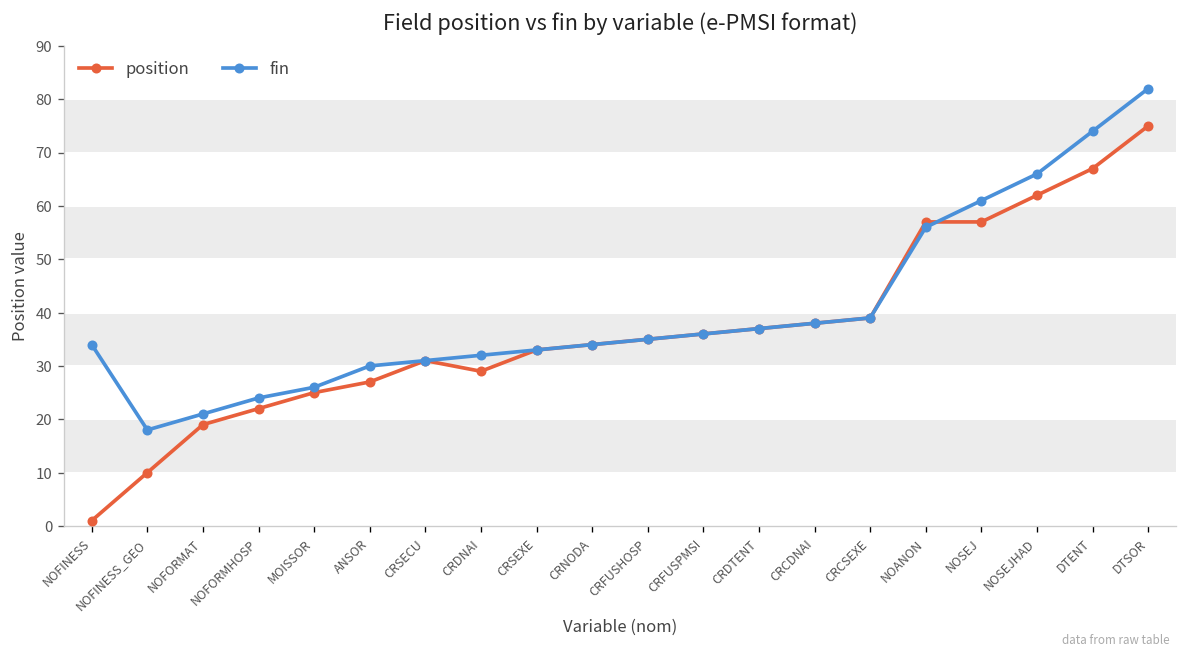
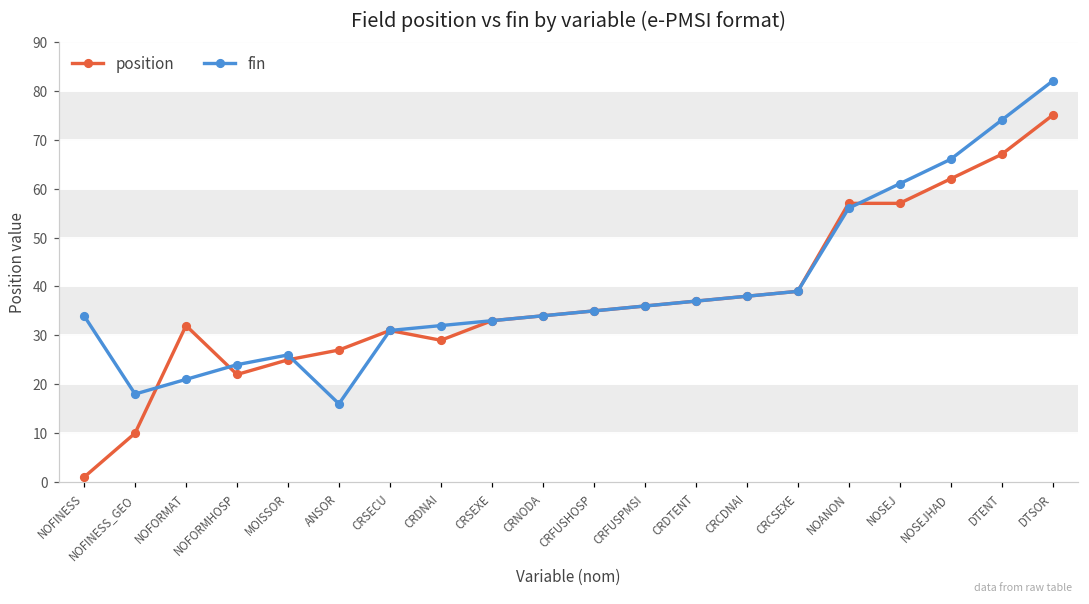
position, NOFORMAT: 19 -> 32
fin, ANSOR: 30 -> 16
